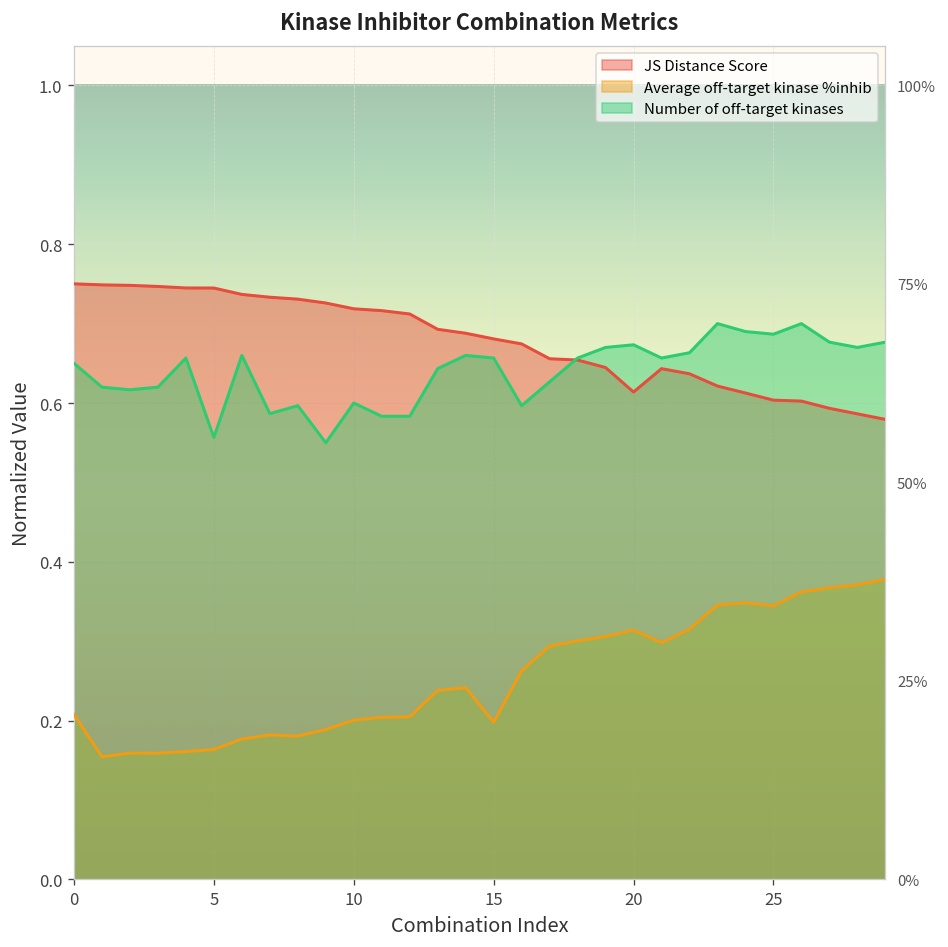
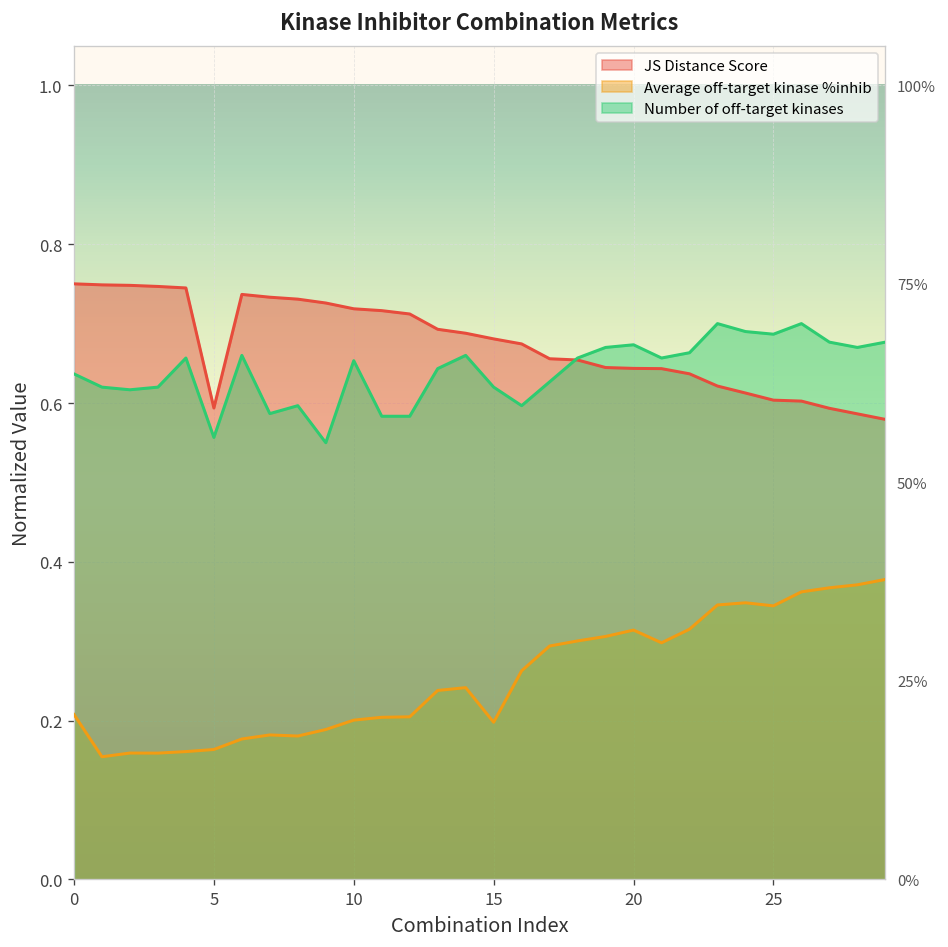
Number of off-target kinases, 0: 0.65 -> 0.64
JS Distance Score, 5: 0.74 -> 0.59
Number of off-target kinases, 10: 0.60 -> 0.65
Number of off-target kinases, 15: 0.66 -> 0.62
JS Distance Score, 20: 0.61 -> 0.64
